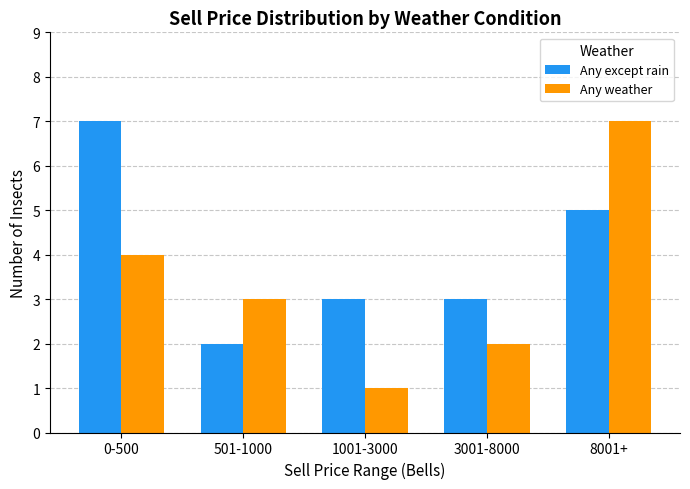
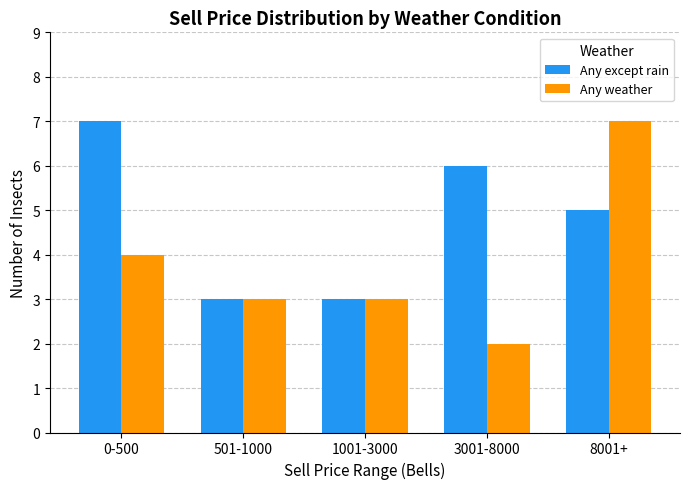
Any except rain, 501-1000: 2 -> 3
Any weather, 1001-3000: 1 -> 3
Any except rain, 3001-8000: 3 -> 6
